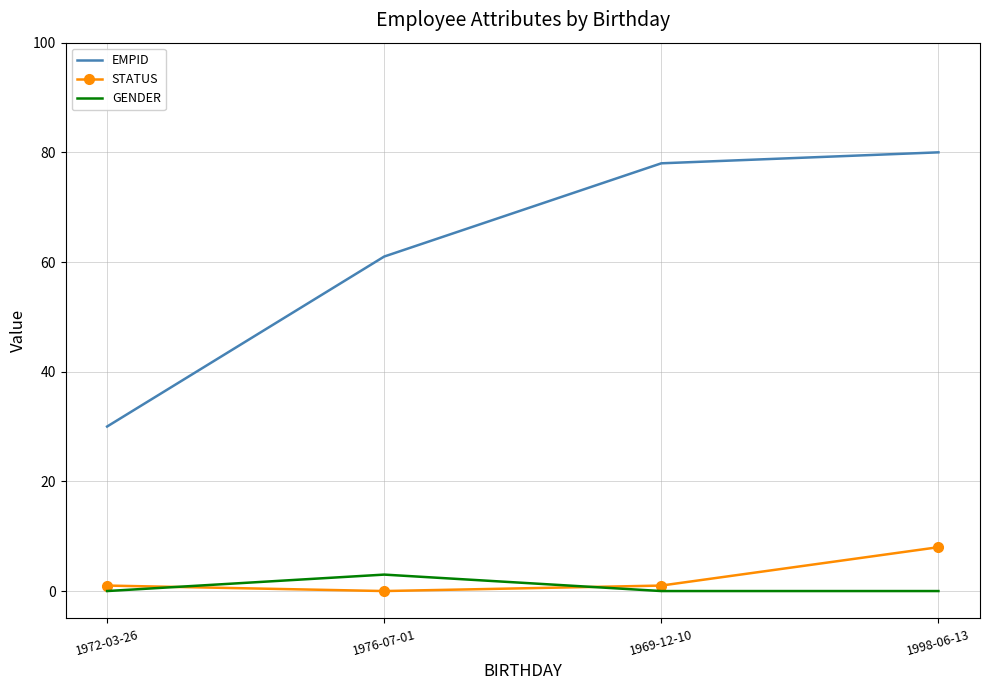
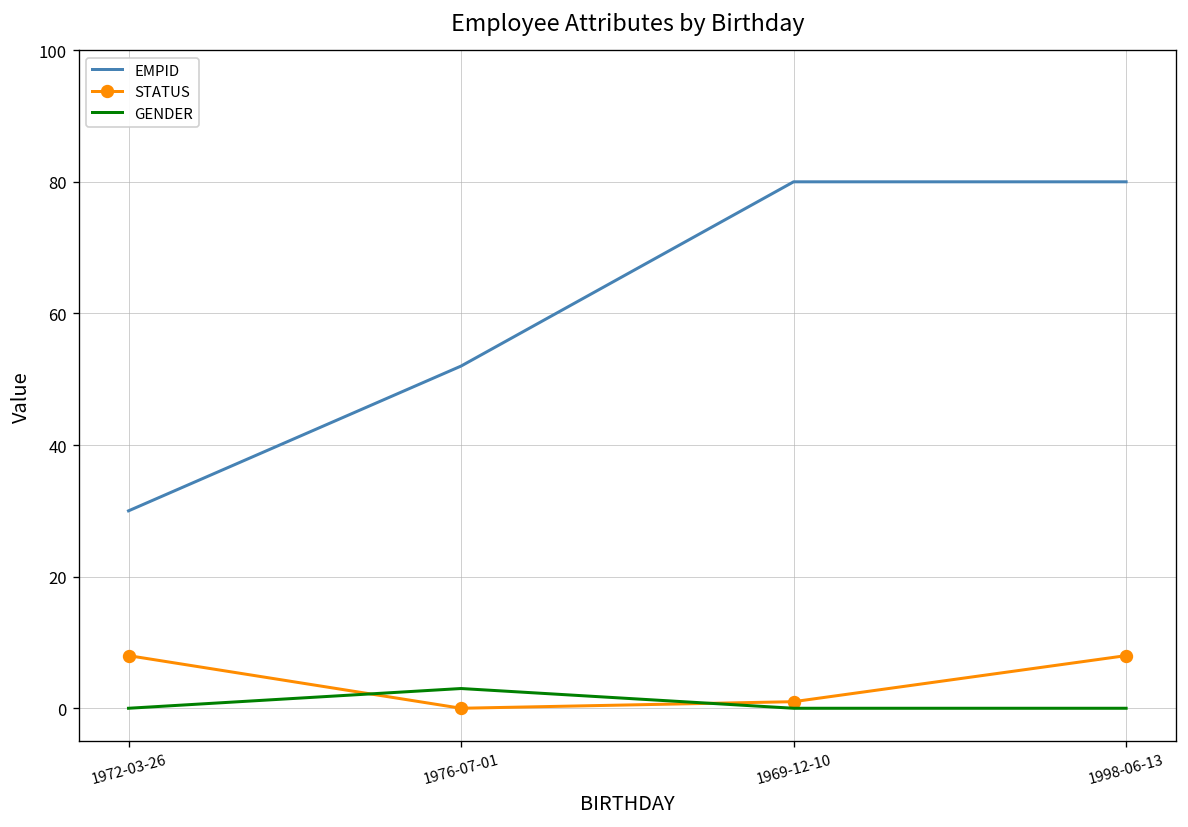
STATUS, 1972-03-26: 1 -> 8
EMPID, 1976-07-01: 61 -> 52
EMPID, 1969-12-10: 78 -> 80
